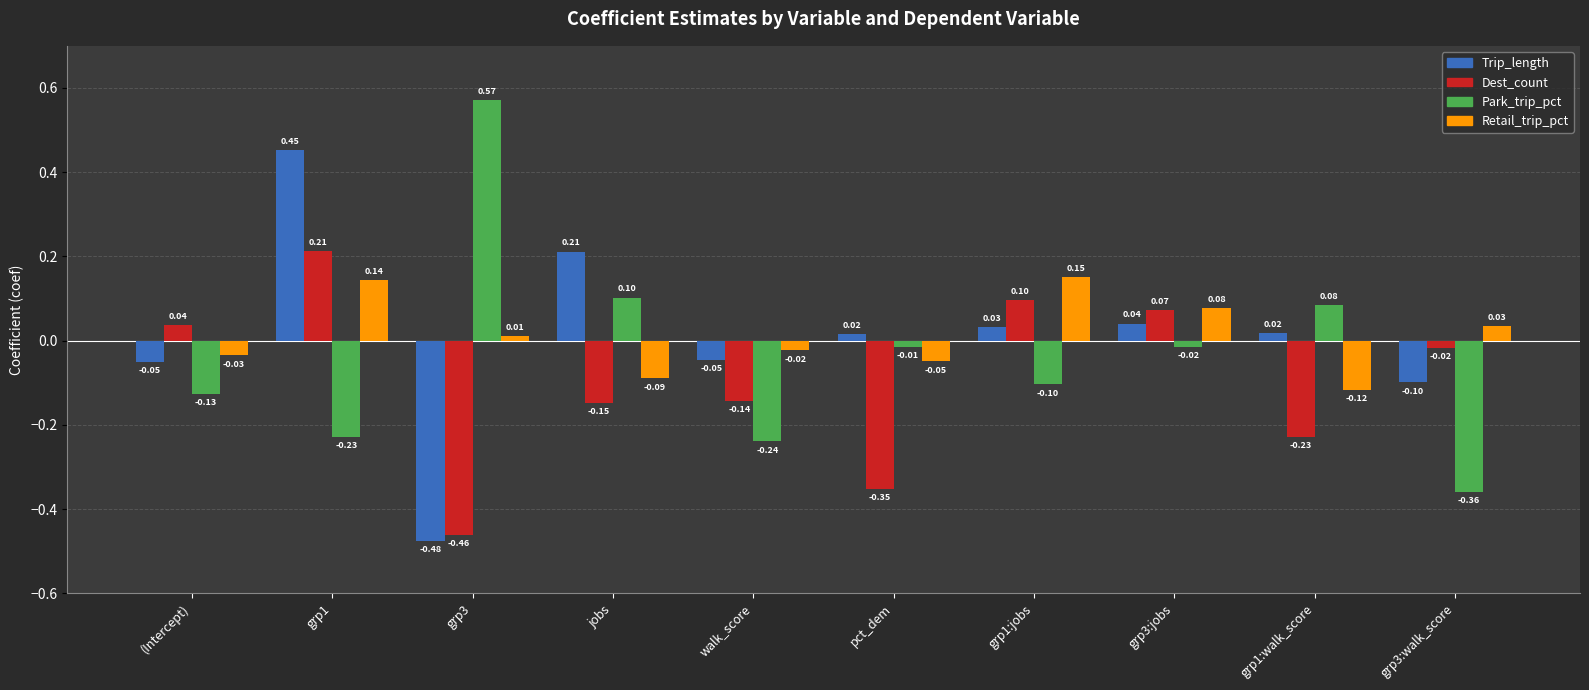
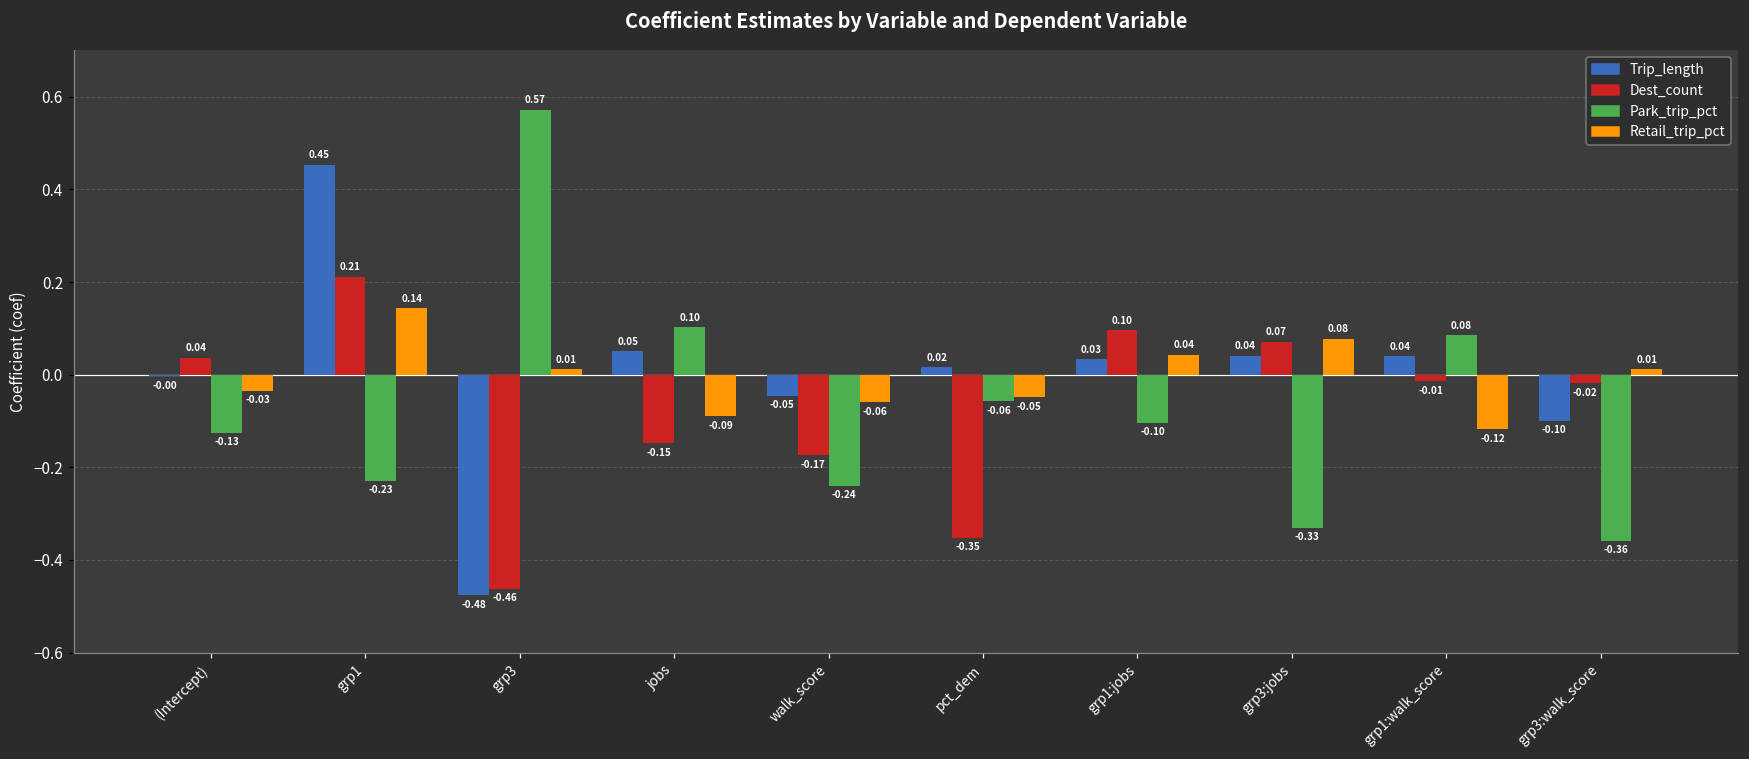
Trip_length, (Intercept): -0.05 -> -0.00
Trip_length, jobs: 0.21 -> 0.05
Dest_count, walk_score: -0.14 -> -0.17
Retail_trip_pct, walk_score: -0.02 -> -0.06
Park_trip_pct, pct_dem: -0.01 -> -0.06
Retail_trip_pct, grp1:jobs: 0.15 -> 0.04
Park_trip_pct, grp3:jobs: -0.02 -> -0.33
Trip_length, grp1:walk_score: 0.02 -> 0.04
Dest_count, grp1:walk_score: -0.23 -> -0.01
Retail_trip_pct, grp3:walk_score: 0.03 -> 0.01
